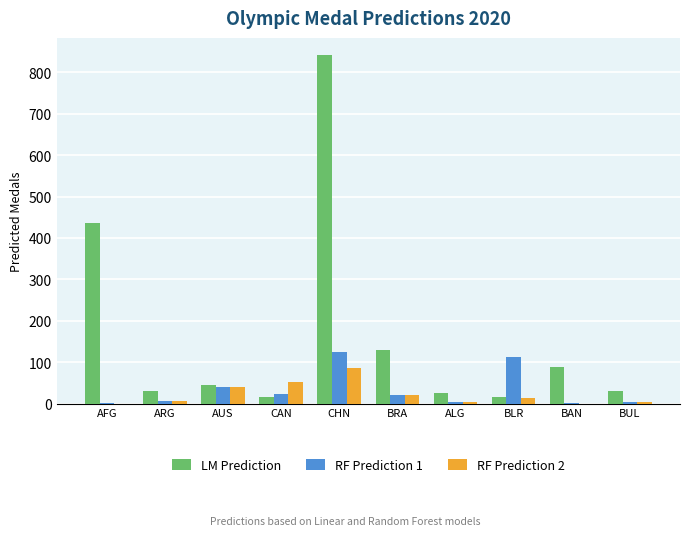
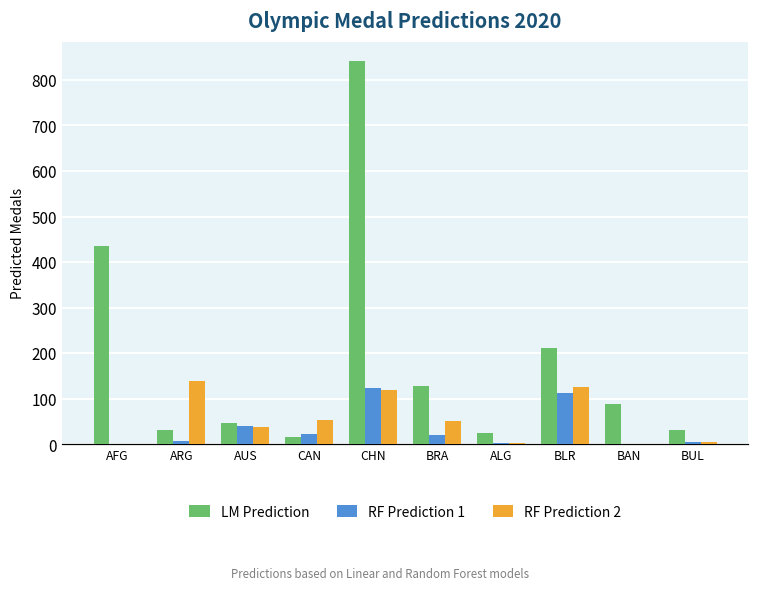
RF Prediction 2, ARG: 10 -> 140
RF Prediction 2, CHN: 90 -> 120
RF Prediction 2, BRA: 20 -> 50
LM Prediction, BLR: 20 -> 210
RF Prediction 2, BLR: 10 -> 130
